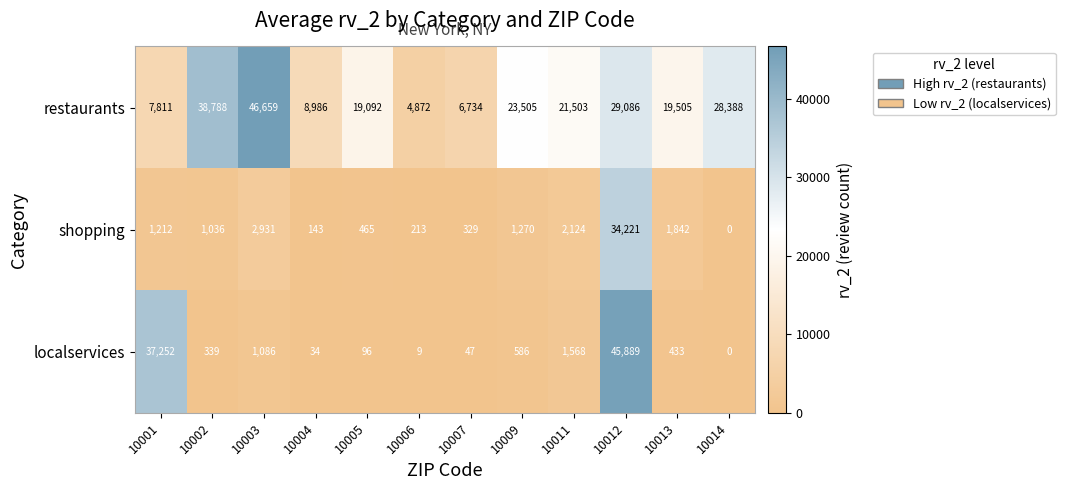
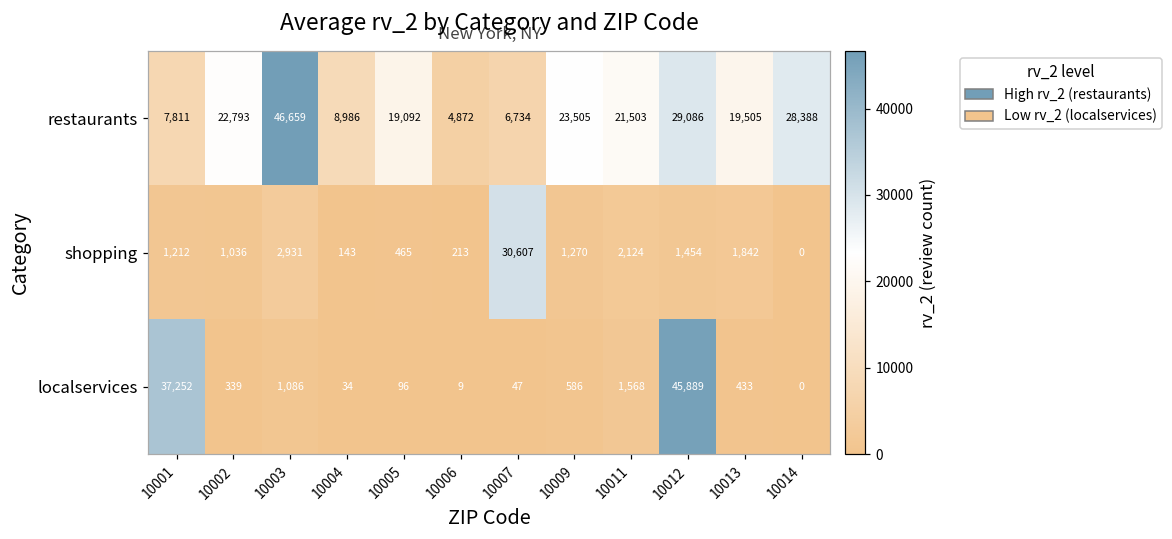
restaurants, 10002: 38,788 -> 22,793
shopping, 10007: 329 -> 30,607
shopping, 10012: 34,221 -> 1,454
